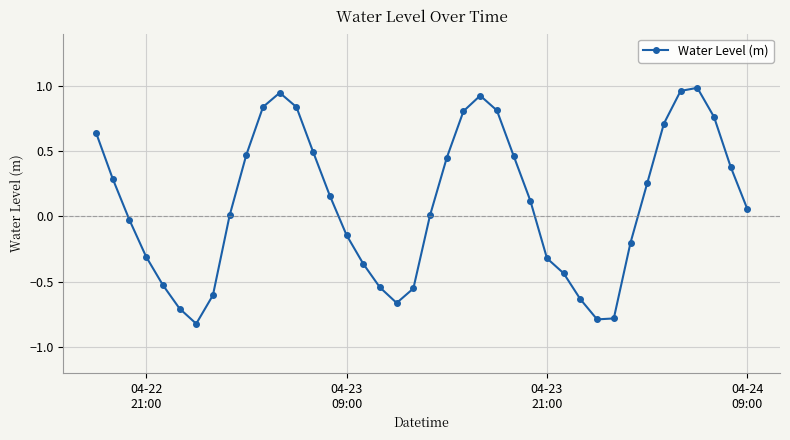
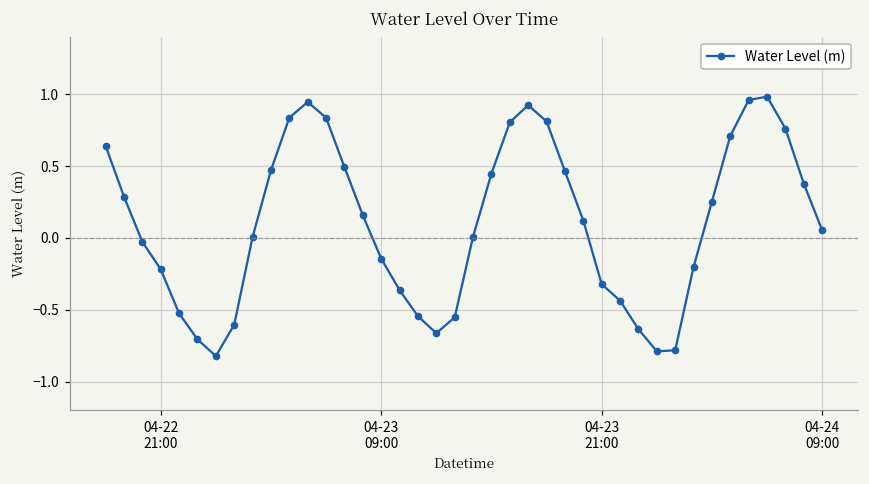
04-22 21:00: -0.31 -> -0.22
